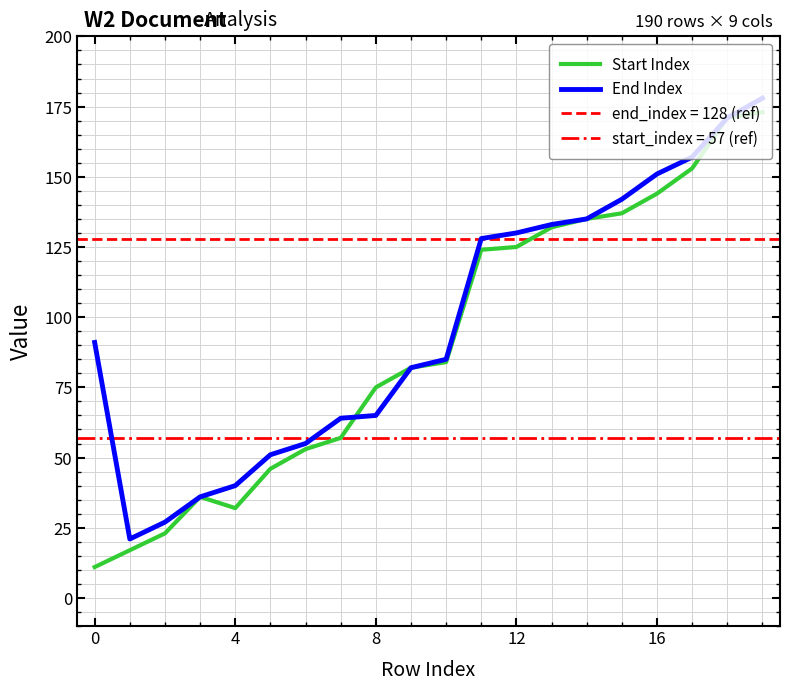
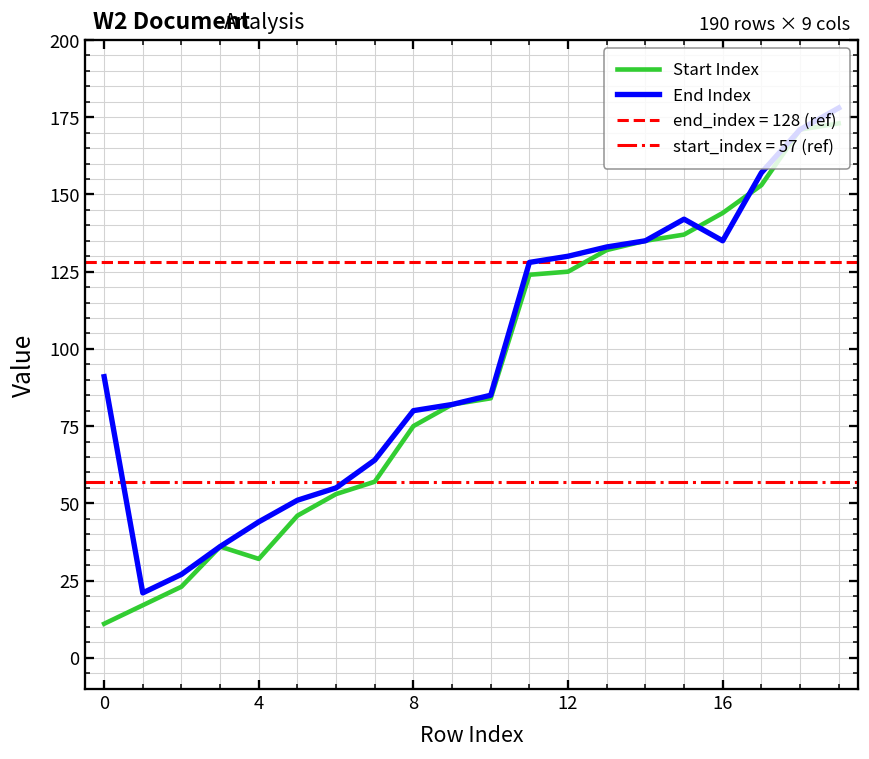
End Index, 4: 40 -> 44
End Index, 8: 65 -> 80
End Index, 16: 151 -> 135
